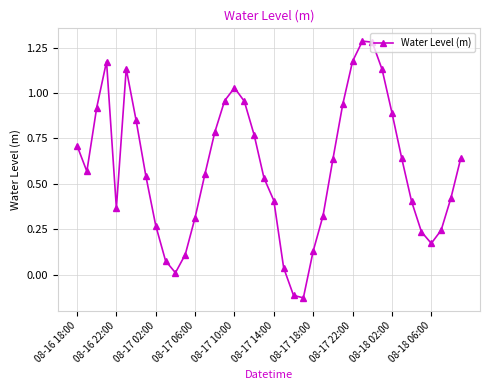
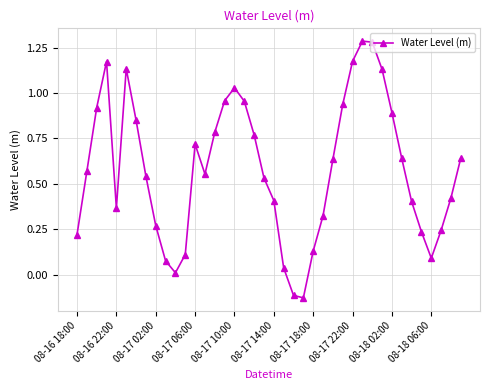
08-16 18:00: 0.71 -> 0.22
08-17 06:00: 0.31 -> 0.72
08-18 06:00: 0.17 -> 0.09
